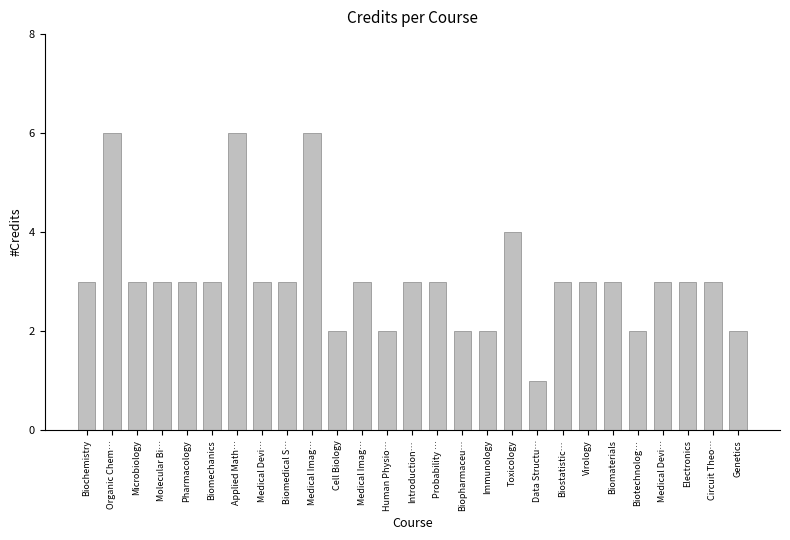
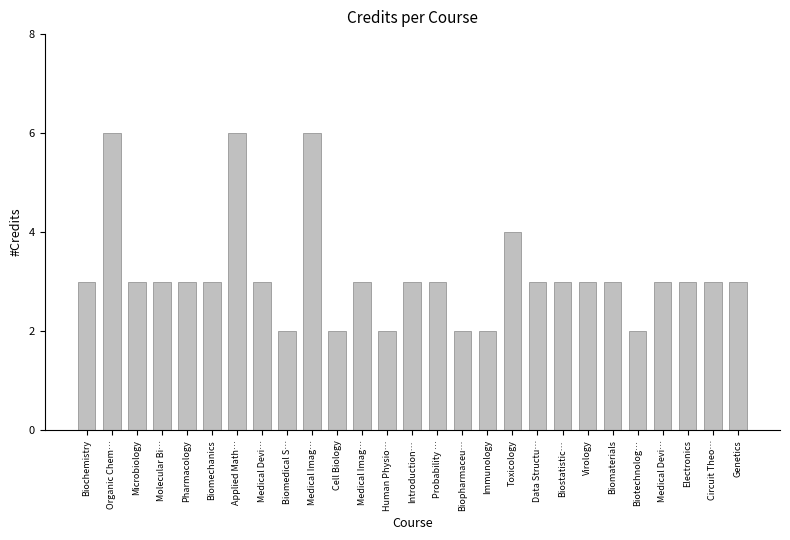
Biomedical S…: 3 -> 2
Data Structu…: 1 -> 3
Genetics: 2 -> 3
